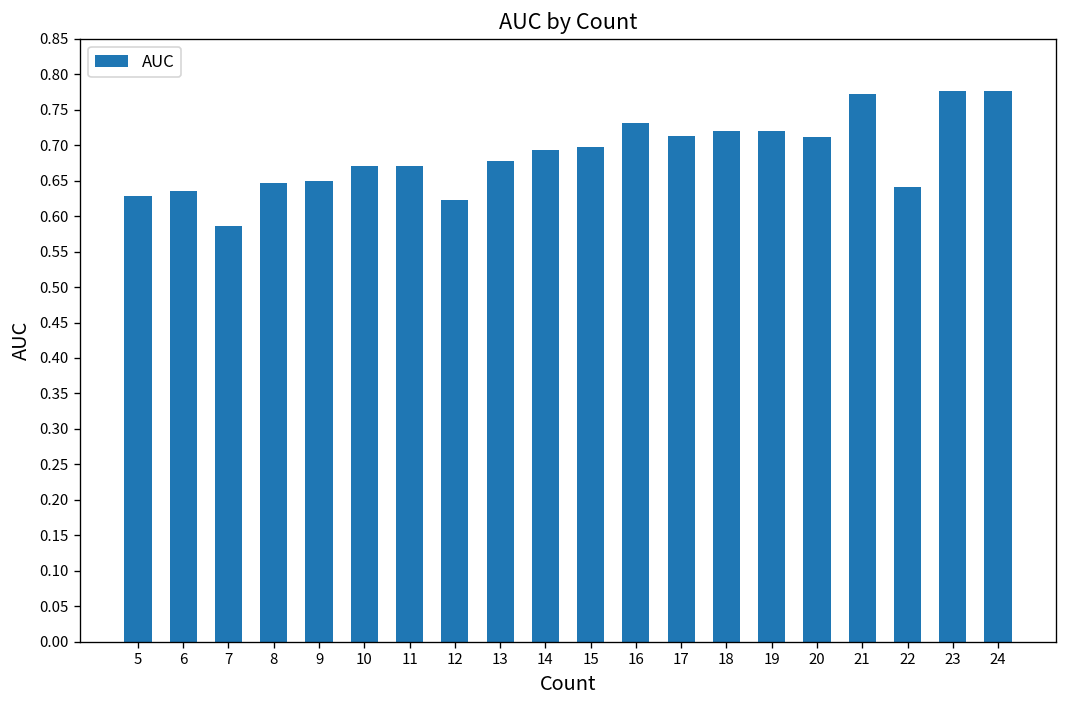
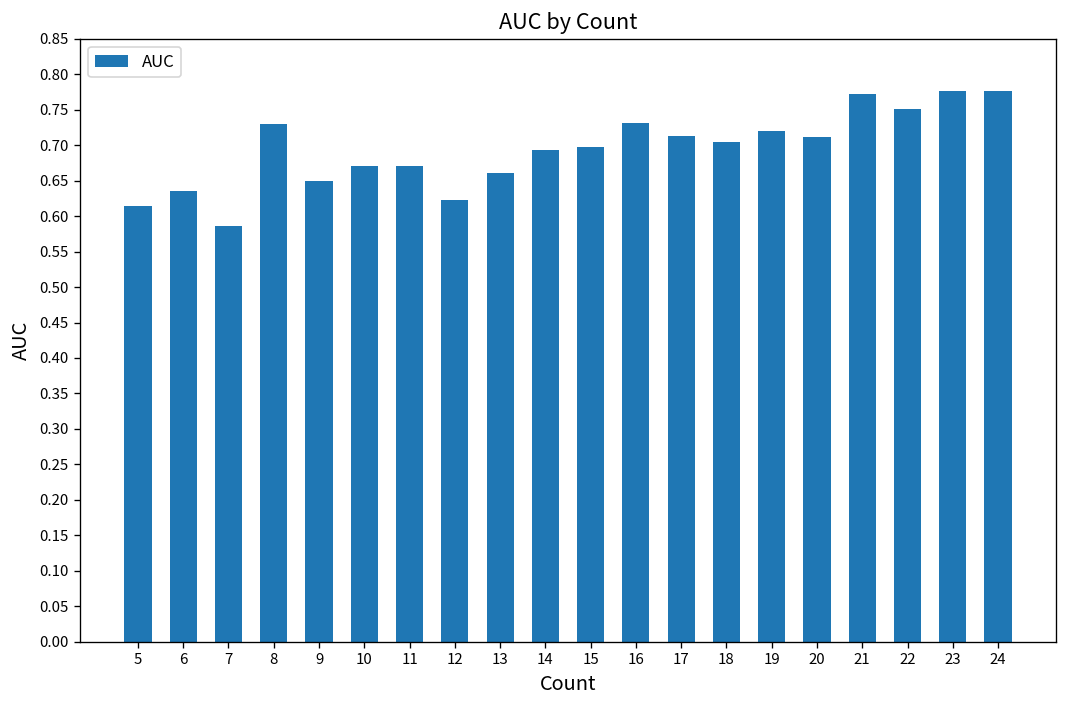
5: 0.63 -> 0.61
8: 0.65 -> 0.73
13: 0.68 -> 0.66
18: 0.72 -> 0.70
22: 0.64 -> 0.75
